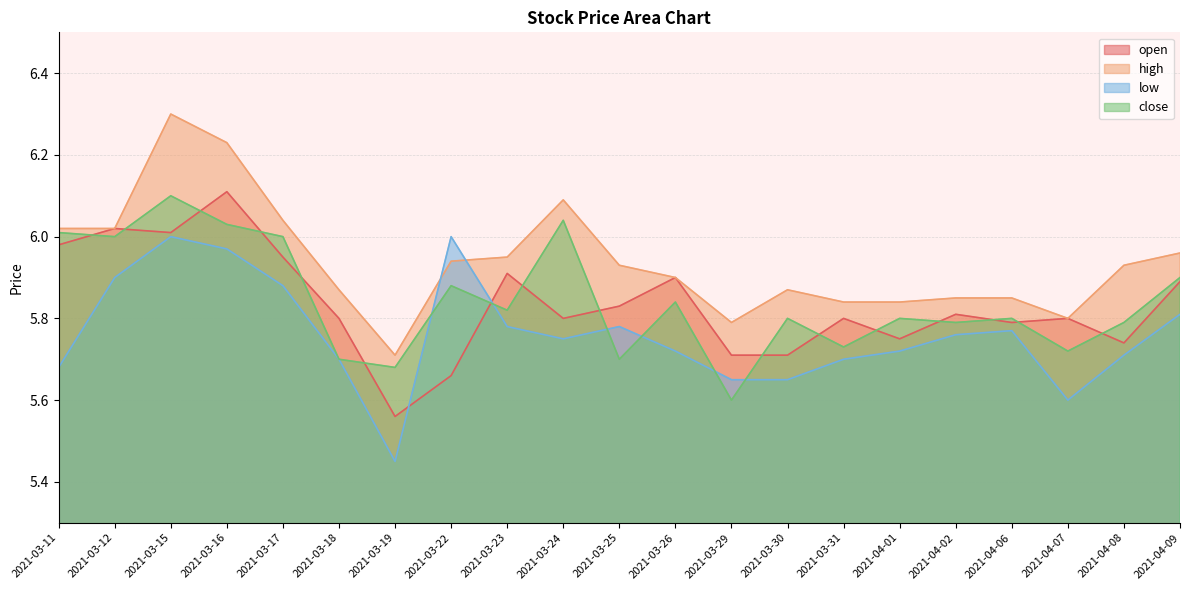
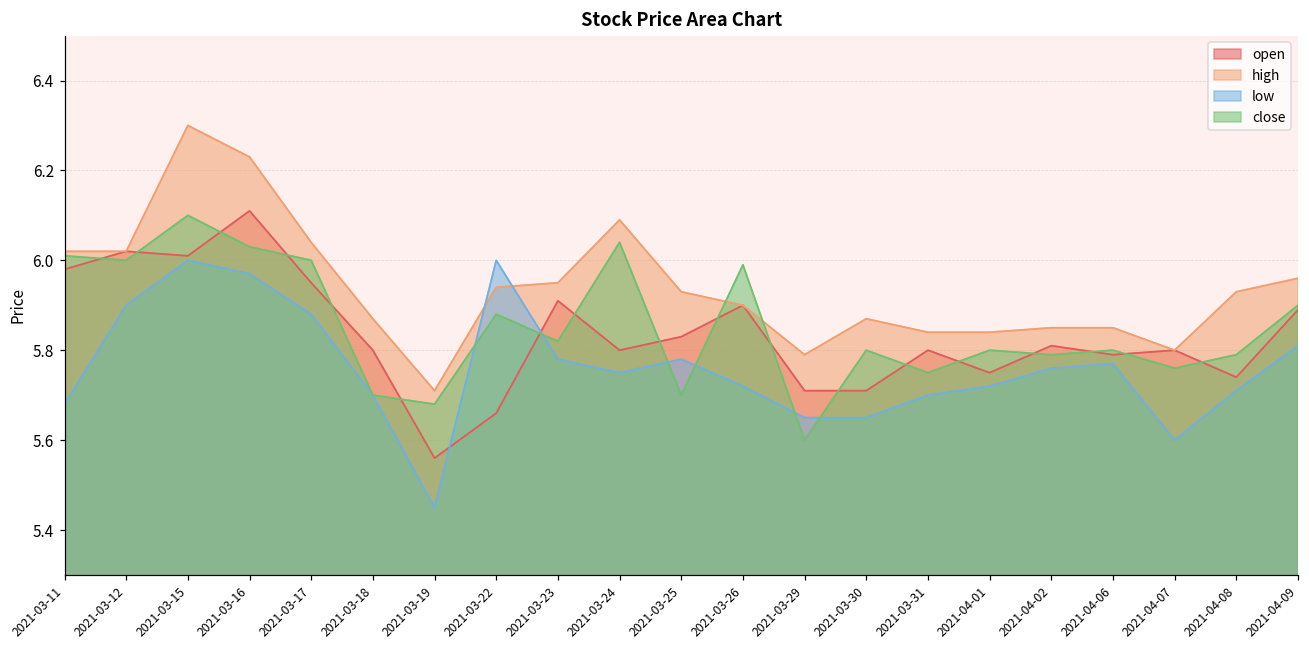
close, 2021-03-26: 5.84 -> 5.99
close, 2021-03-31: 5.73 -> 5.75
close, 2021-04-07: 5.72 -> 5.76
